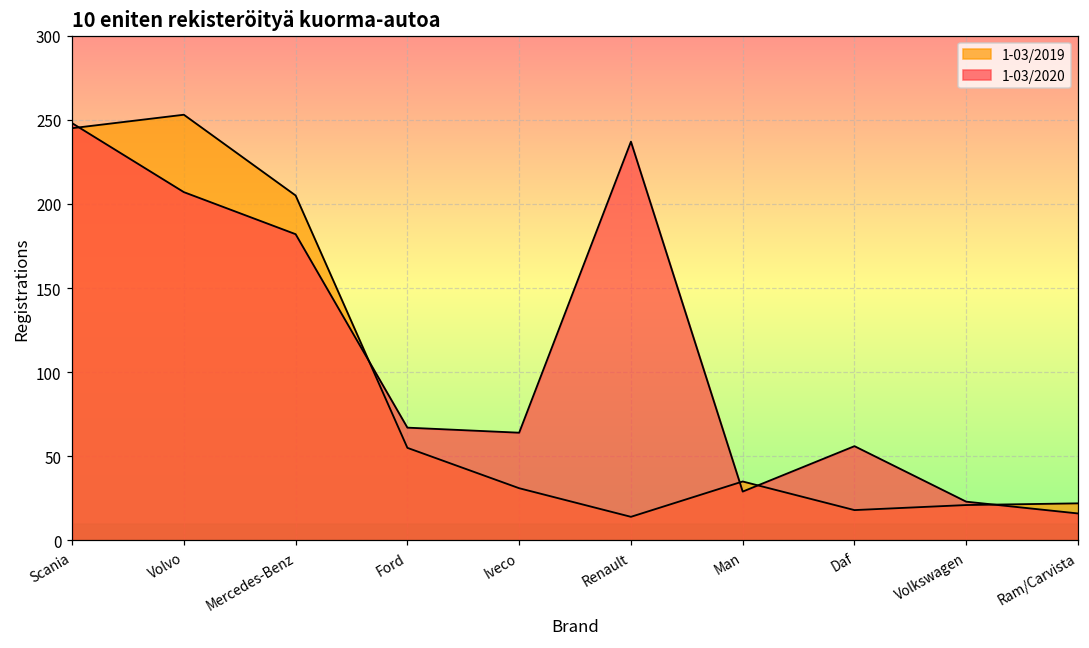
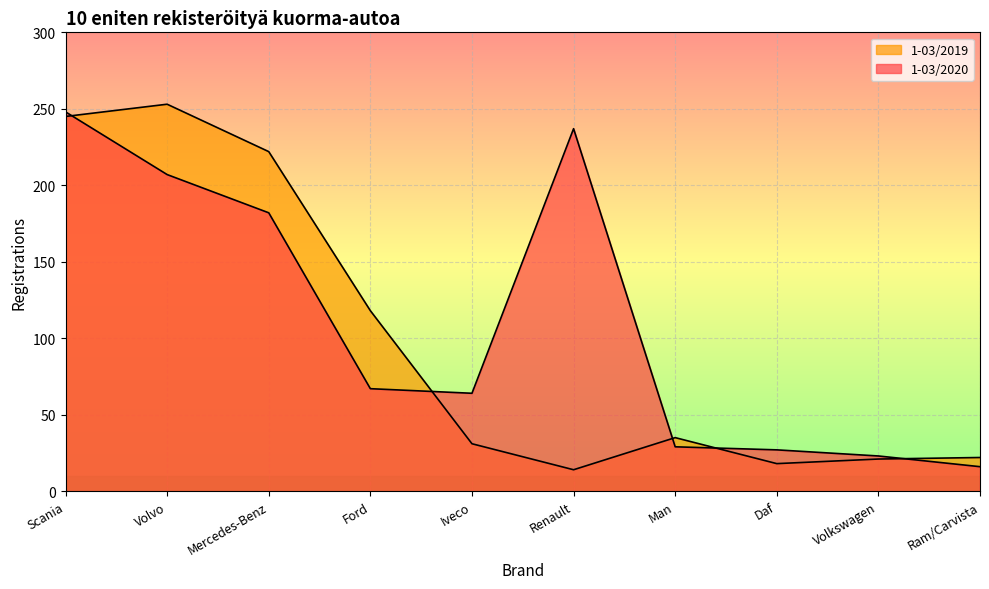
1-03/2019, Mercedes-Benz: 205 -> 222
1-03/2019, Ford: 55 -> 118
1-03/2020, Daf: 56 -> 27
